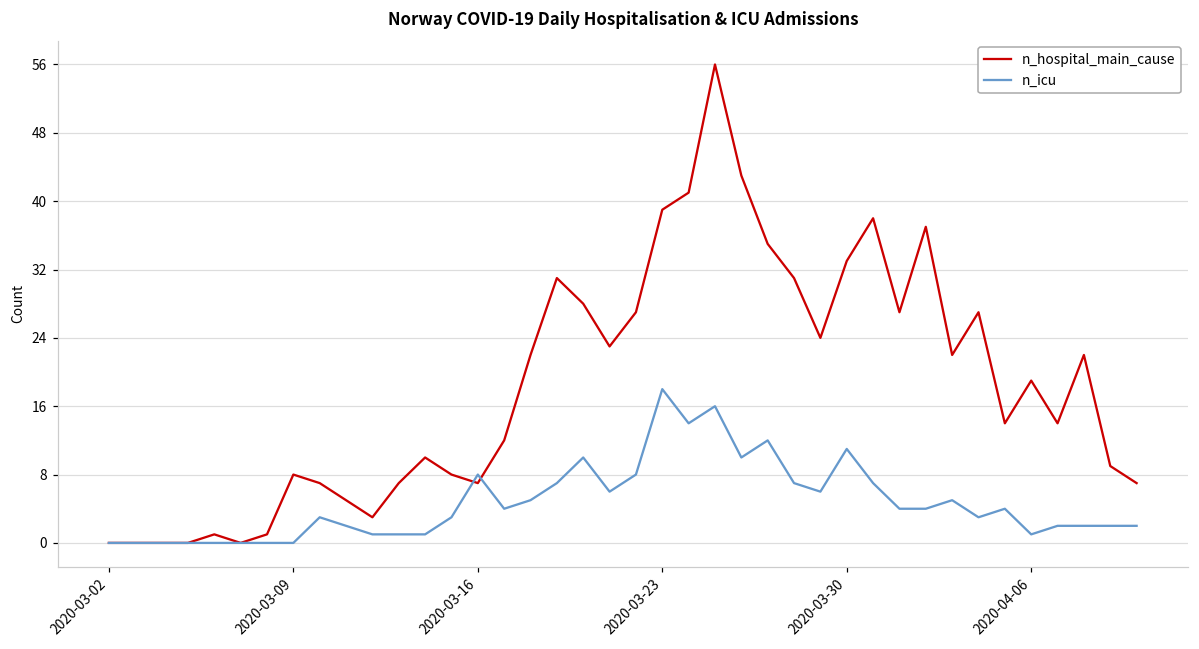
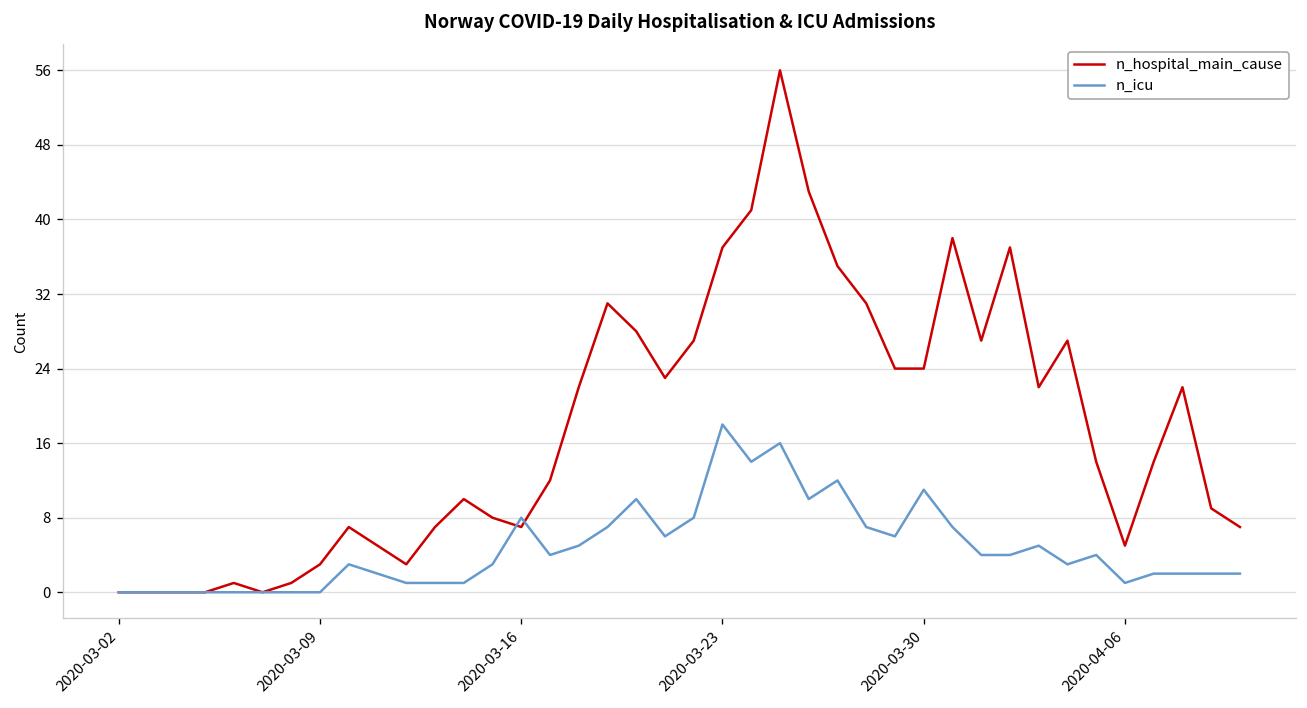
n_hospital_main_cause, 2020-03-09: 8 -> 3
n_hospital_main_cause, 2020-03-23: 39 -> 37
n_hospital_main_cause, 2020-03-30: 33 -> 24
n_hospital_main_cause, 2020-04-06: 19 -> 5
